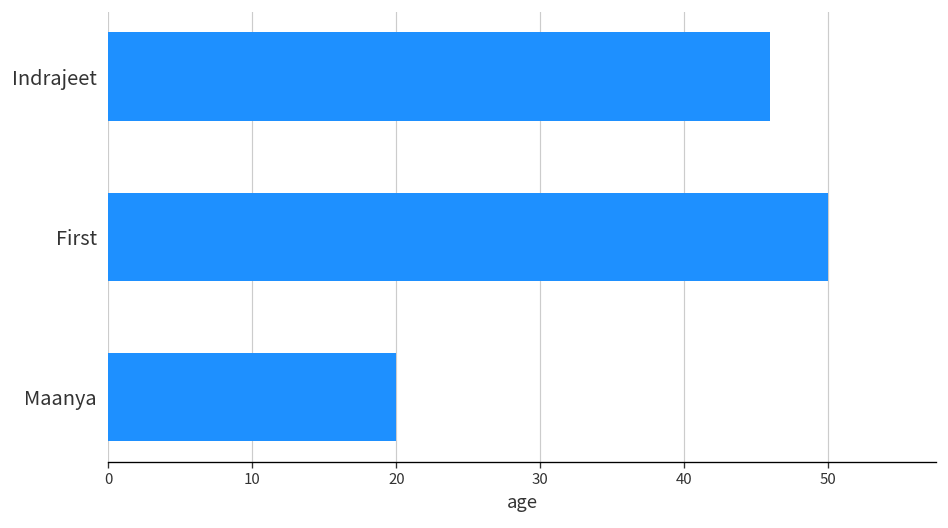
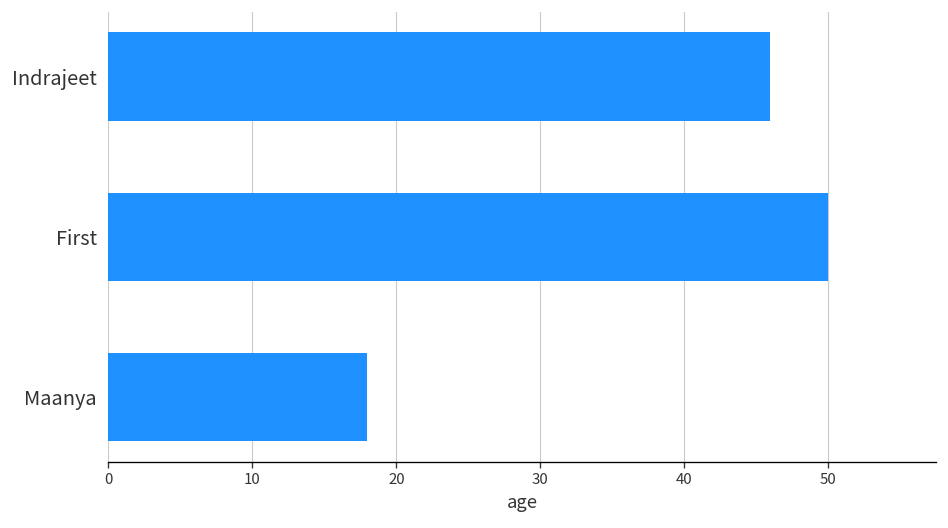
Maanya: 20 -> 18
